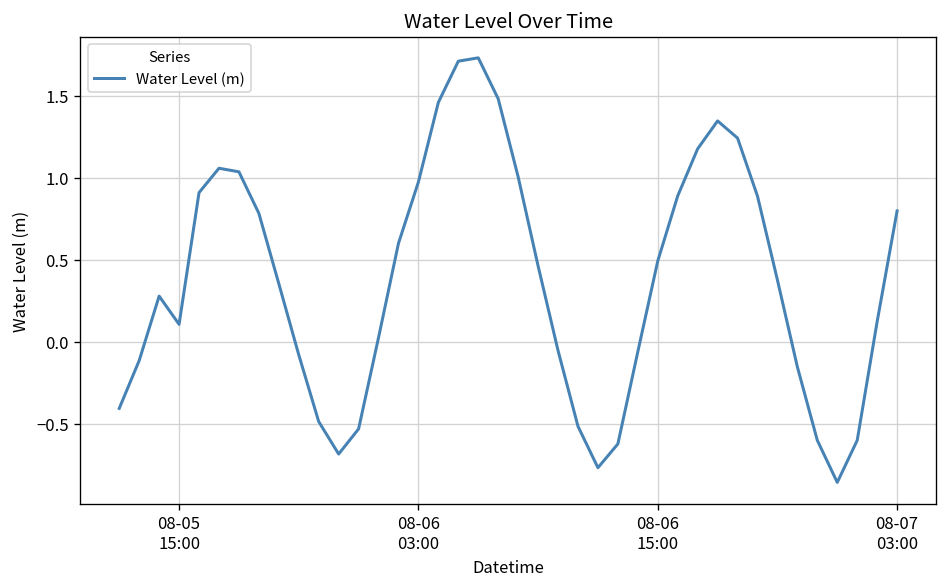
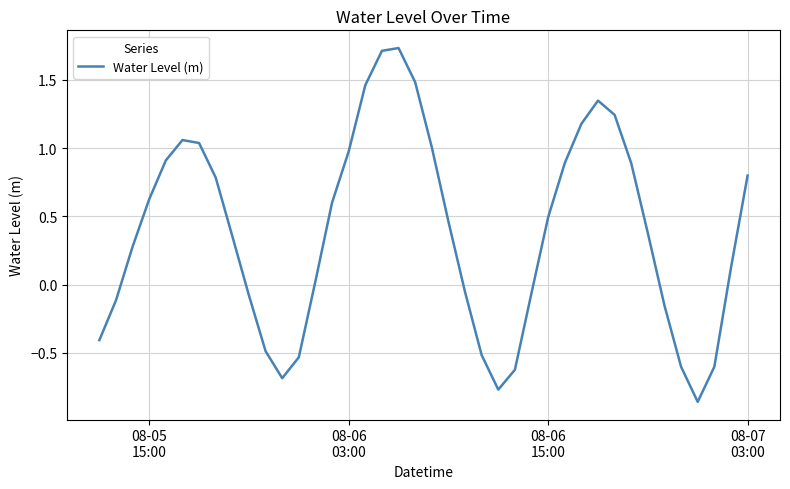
08-05 15:00: 0.11 -> 0.63
